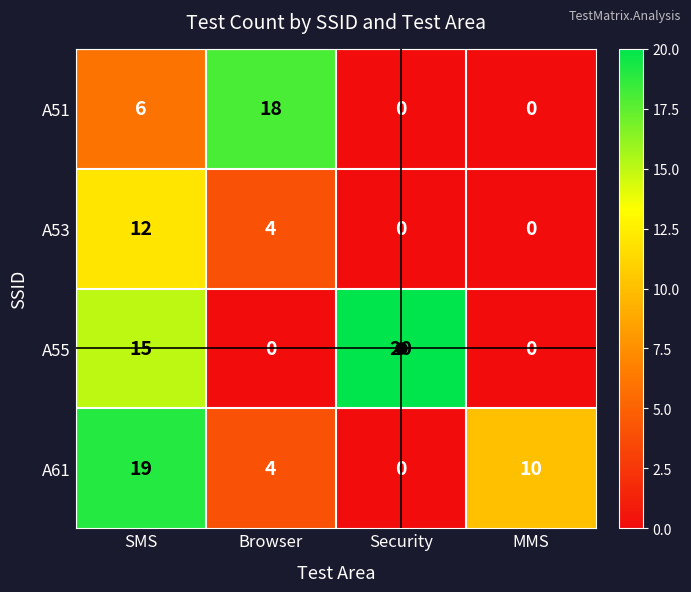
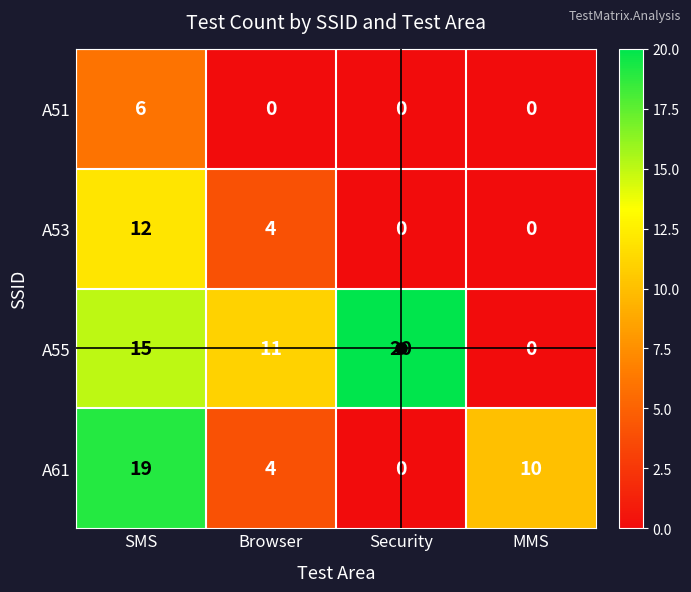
A51, Browser: 18 -> 0
A55, Browser: 0 -> 11
